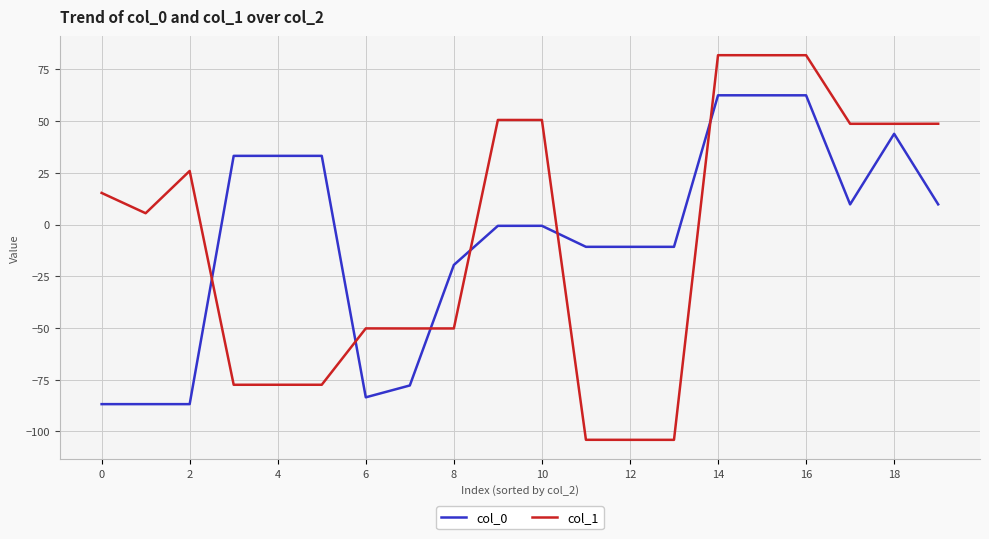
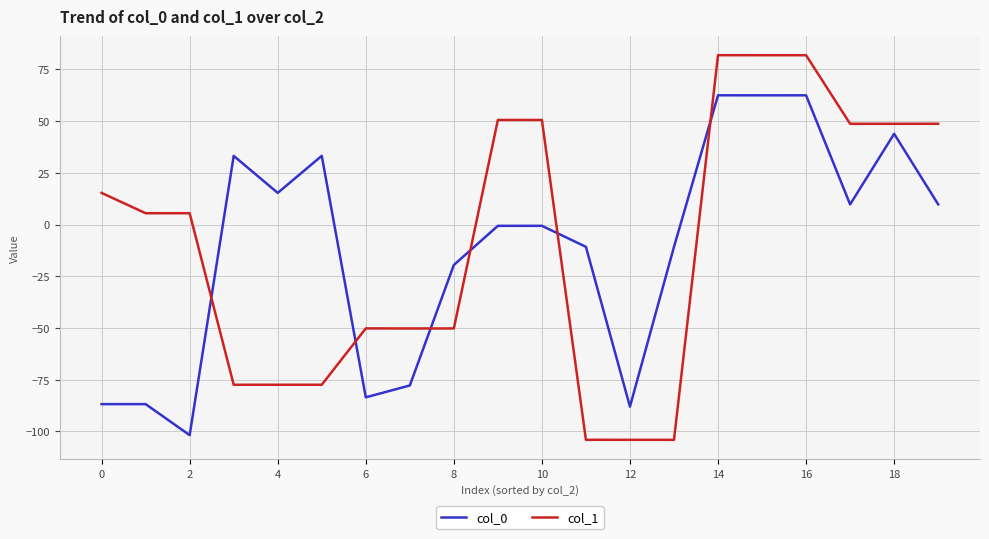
col_0, 2: -87 -> -102
col_1, 2: 26 -> 5
col_0, 4: 33 -> 15
col_0, 12: -11 -> -88
